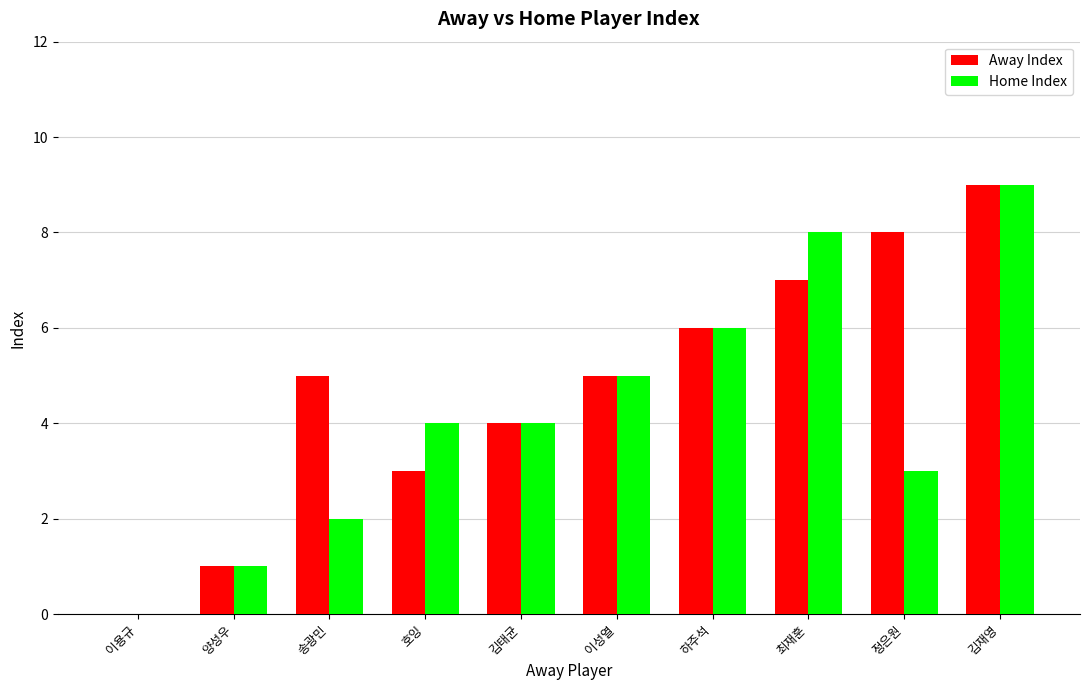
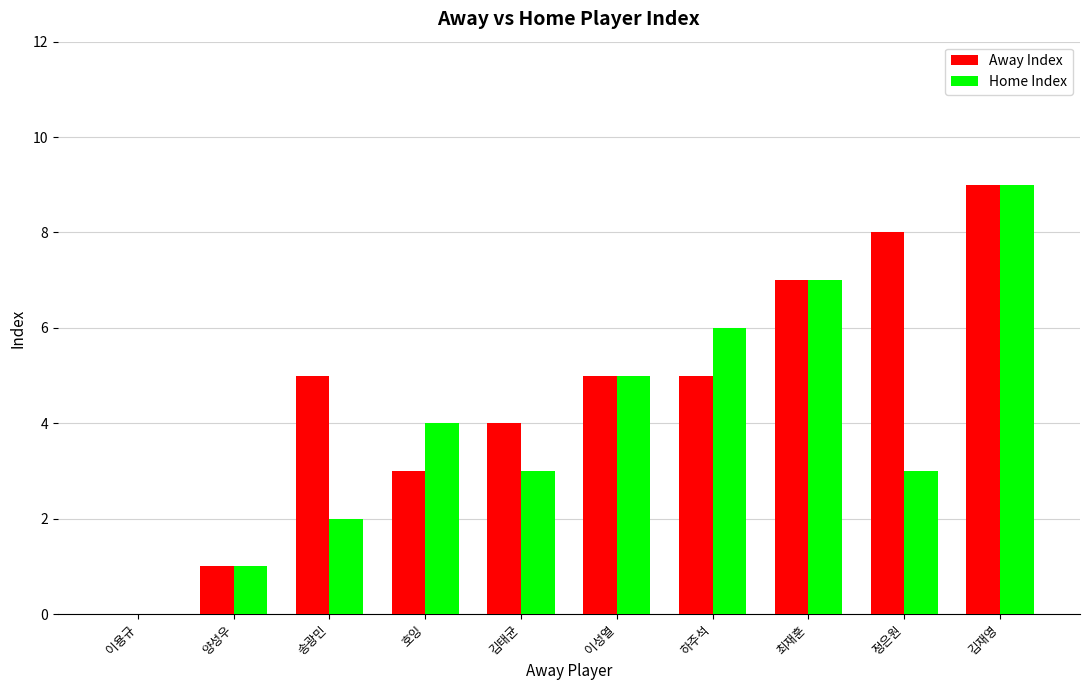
Home Index, 김태균: 4 -> 3
Away Index, 하주석: 6 -> 5
Home Index, 최재훈: 8 -> 7
